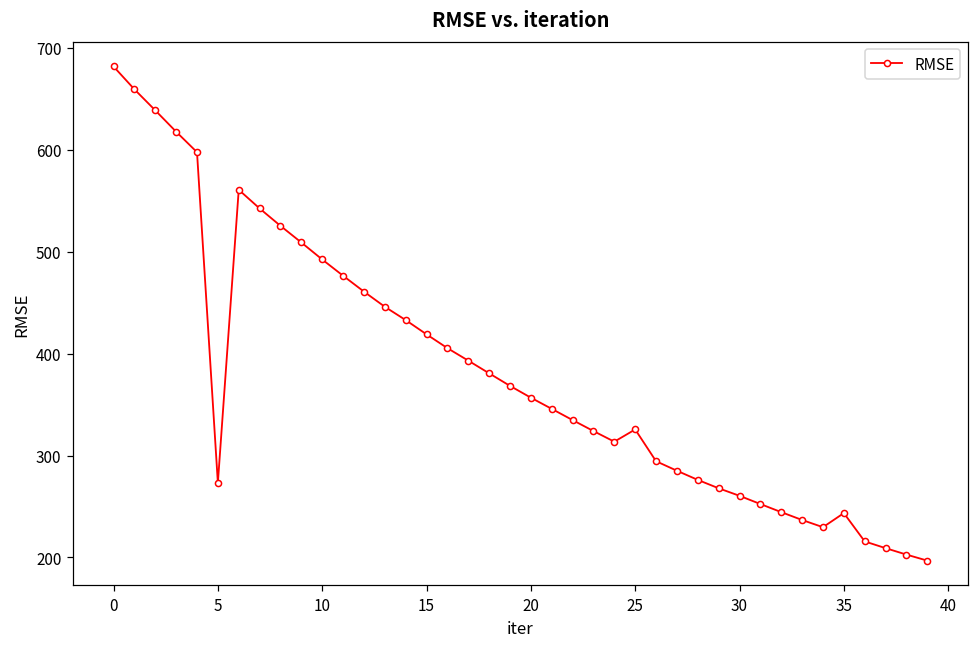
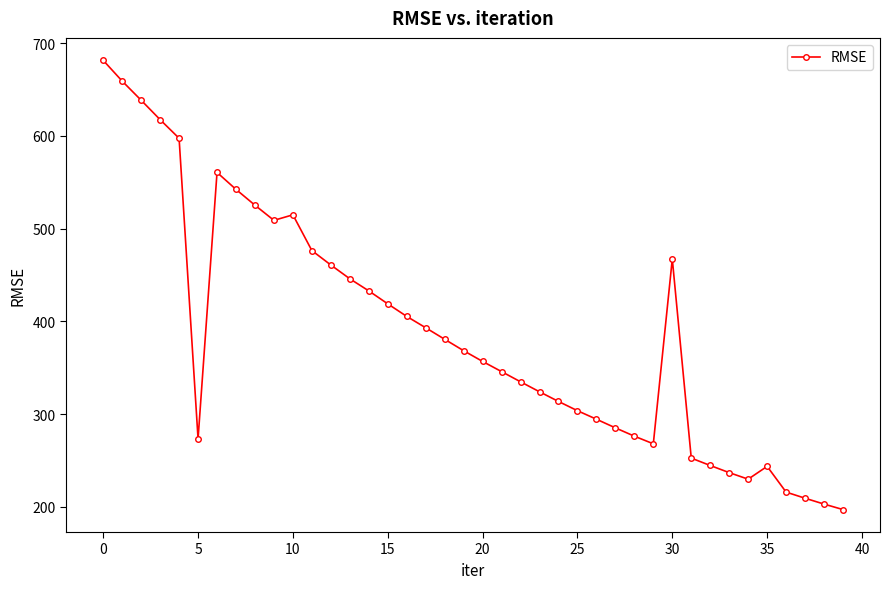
10: 490 -> 510
25: 330 -> 300
30: 260 -> 470
